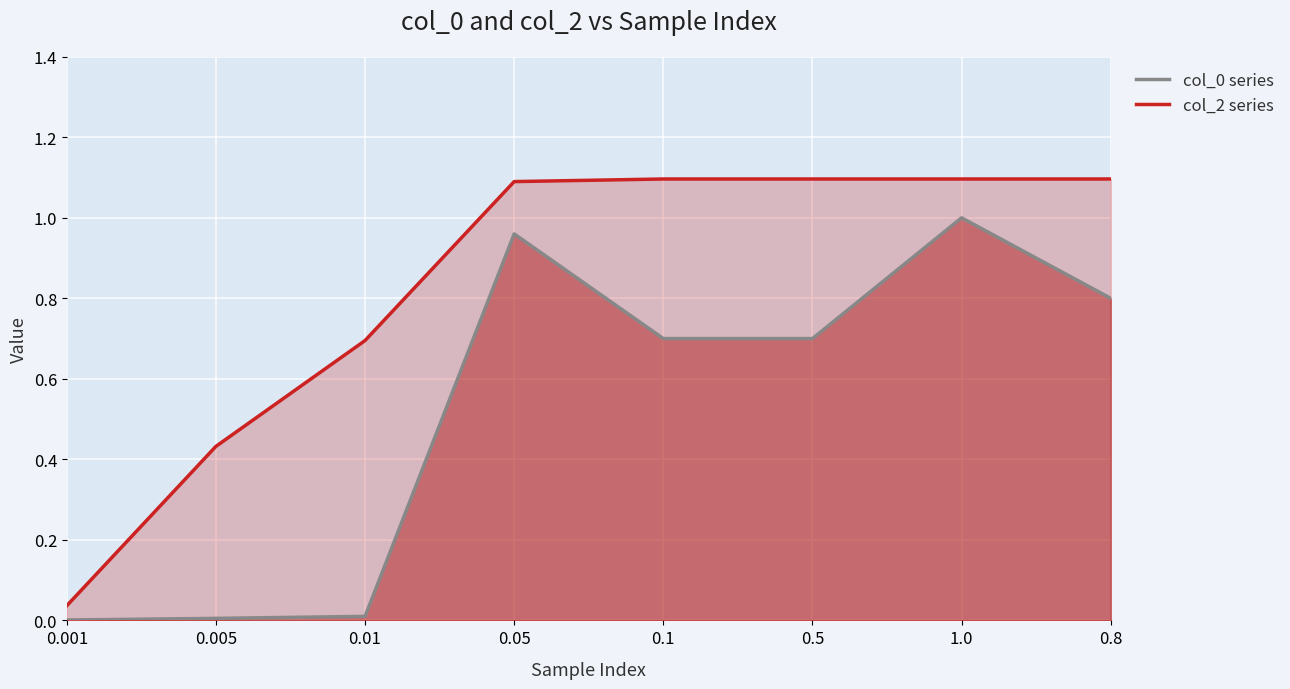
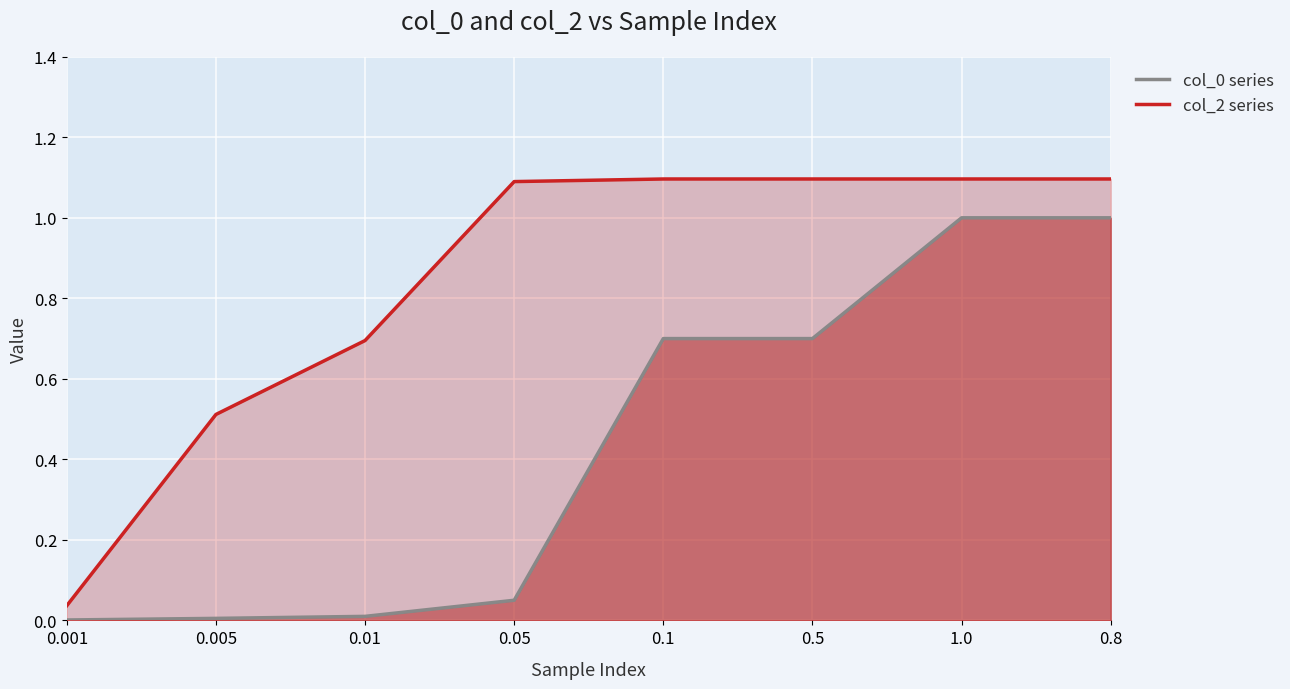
col_2 series, 0.005: 0.43 -> 0.51
col_0 series, 0.05: 0.96 -> 0.05
col_0 series, 0.8: 0.8 -> 1.0
